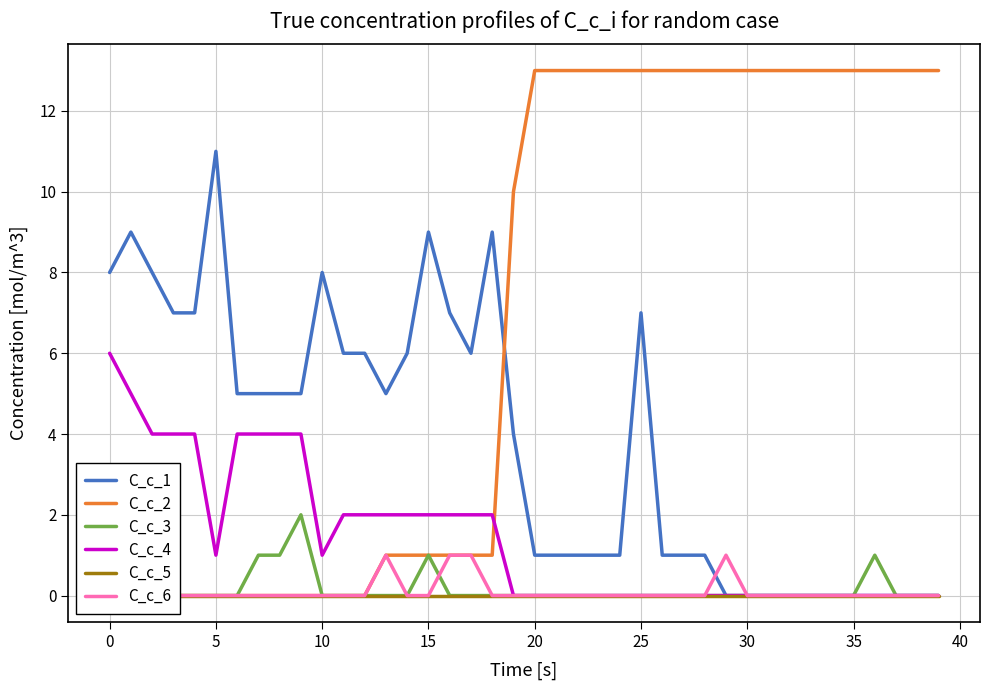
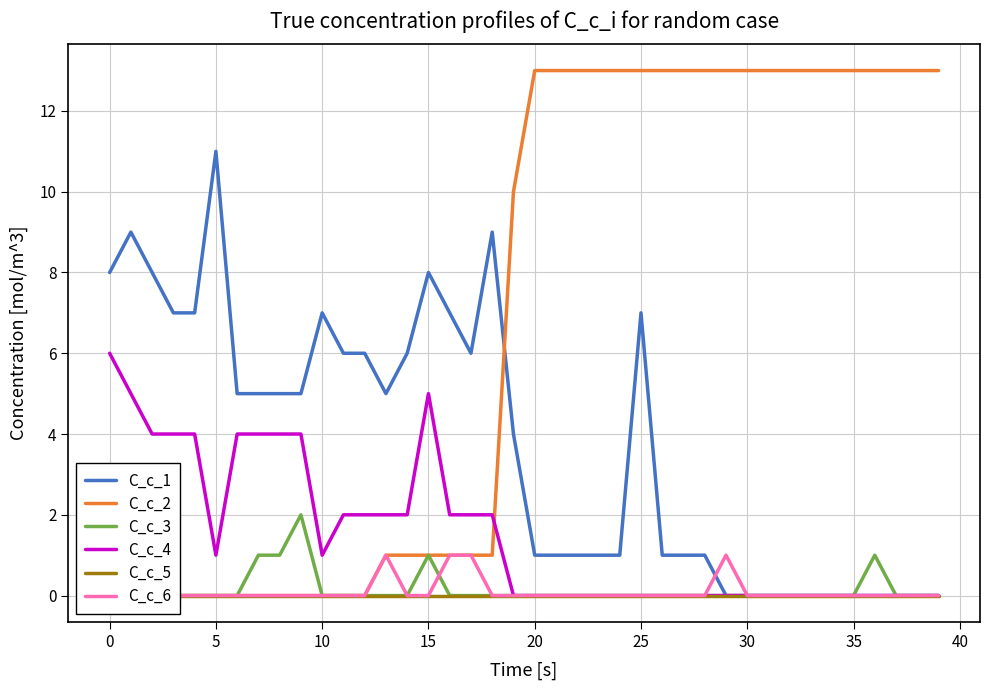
C_c_1, 10: 8 -> 7
C_c_1, 15: 9 -> 8
C_c_4, 15: 2 -> 5
